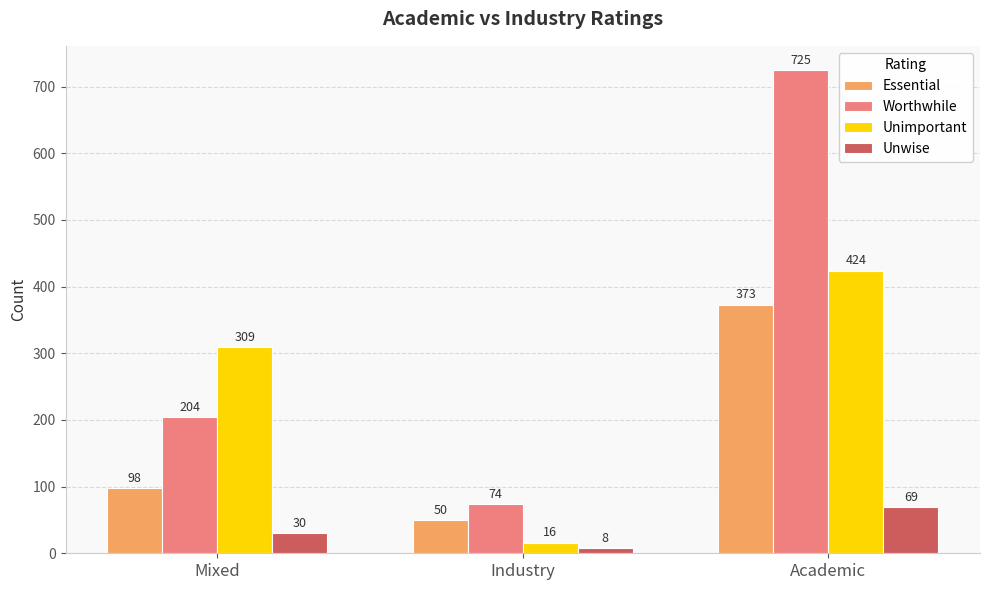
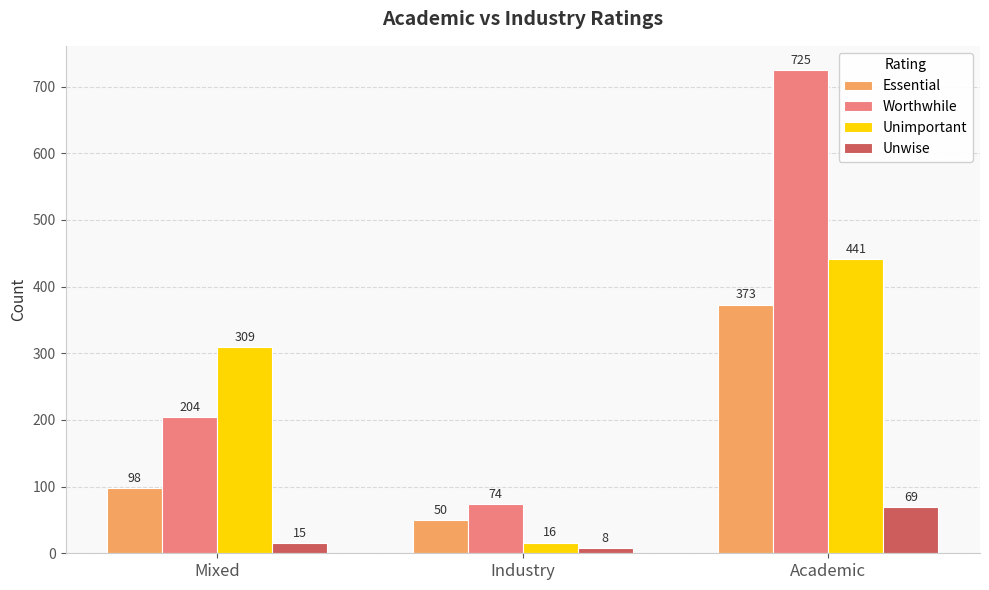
Unwise, Mixed: 30 -> 15
Unimportant, Academic: 424 -> 441
